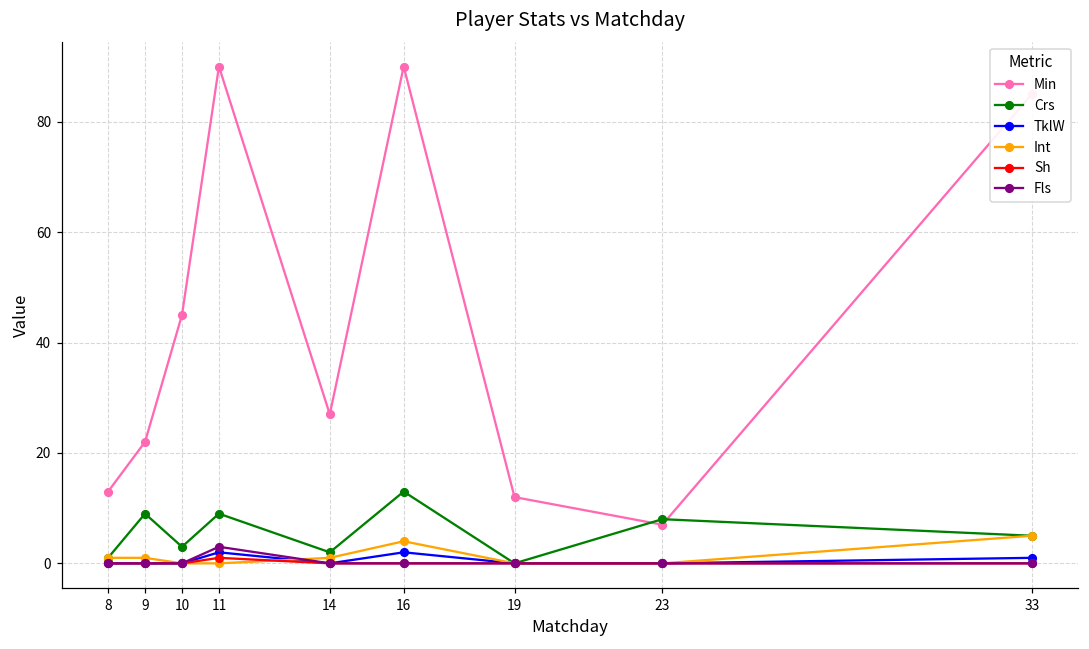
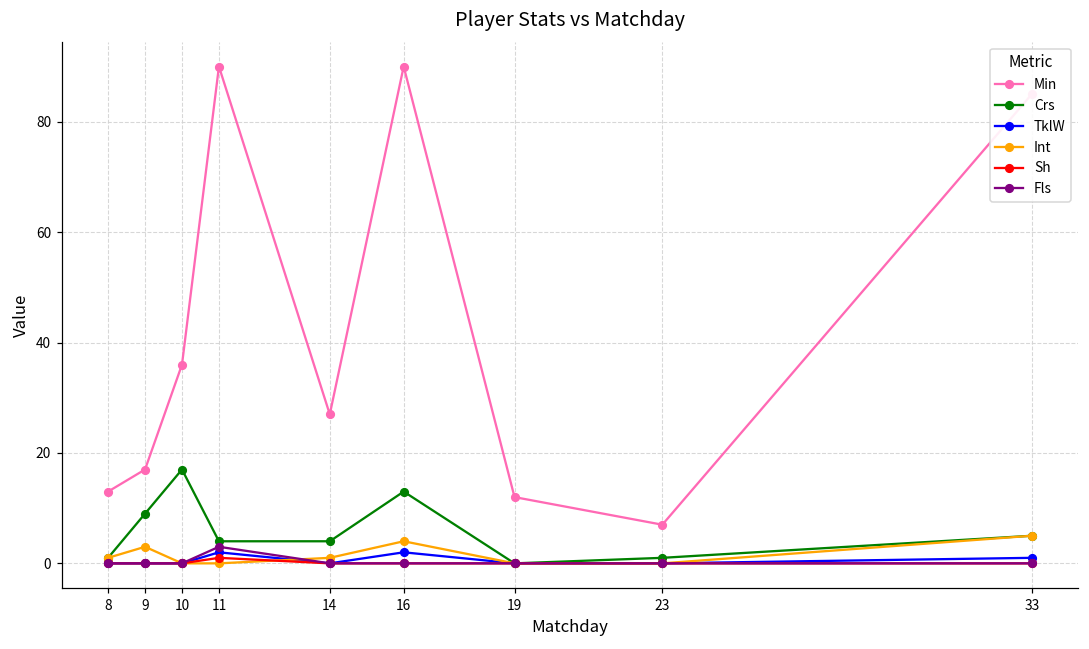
Min, 9: 22 -> 17
Int, 9: 1 -> 3
Min, 10: 45 -> 36
Crs, 10: 3 -> 17
Crs, 11: 9 -> 4
Crs, 14: 2 -> 4
Crs, 23: 8 -> 1
